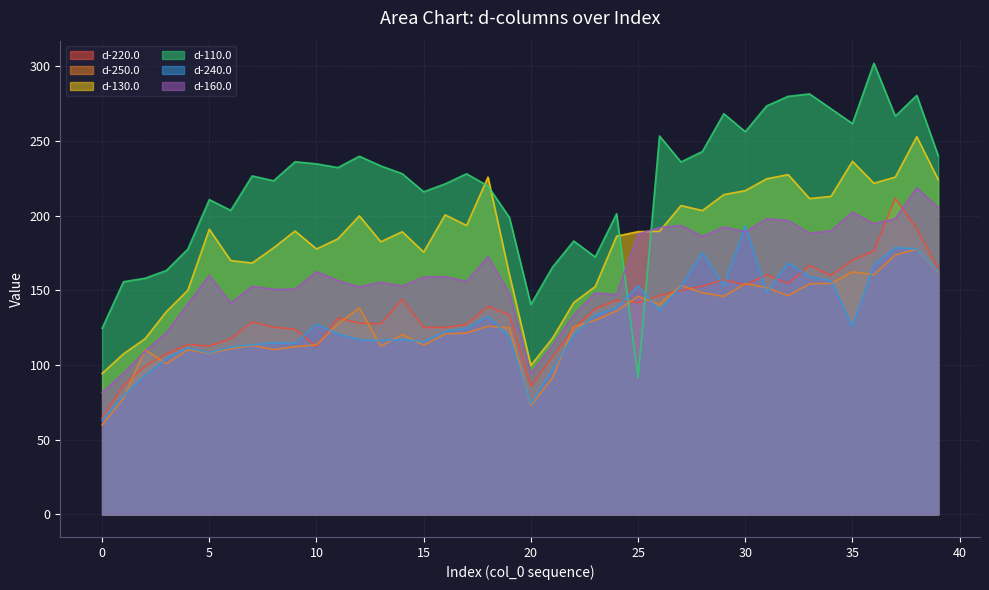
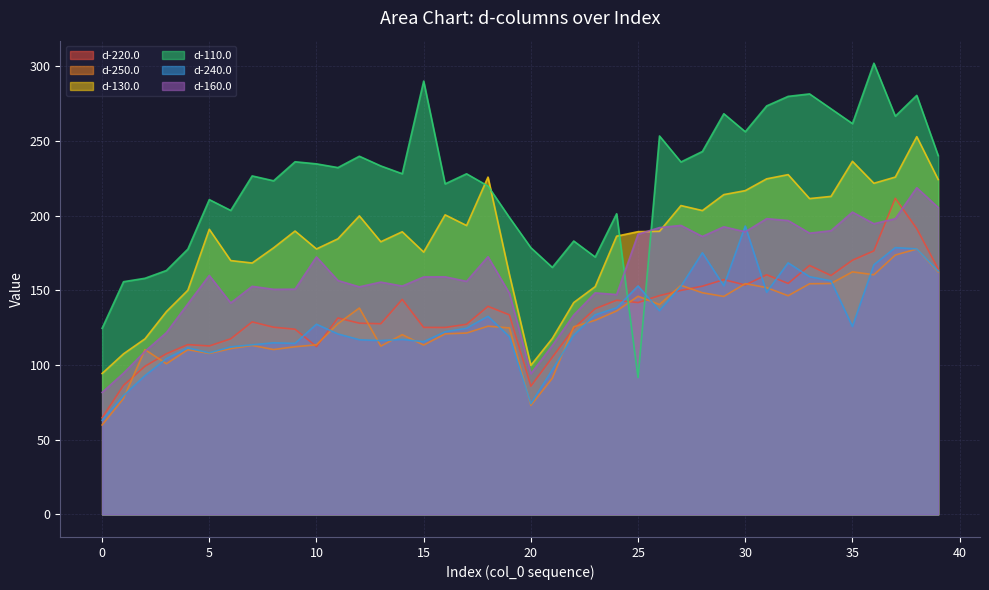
d-160.0, 10: 163 -> 172
d-110.0, 15: 216 -> 290
d-110.0, 20: 141 -> 179
